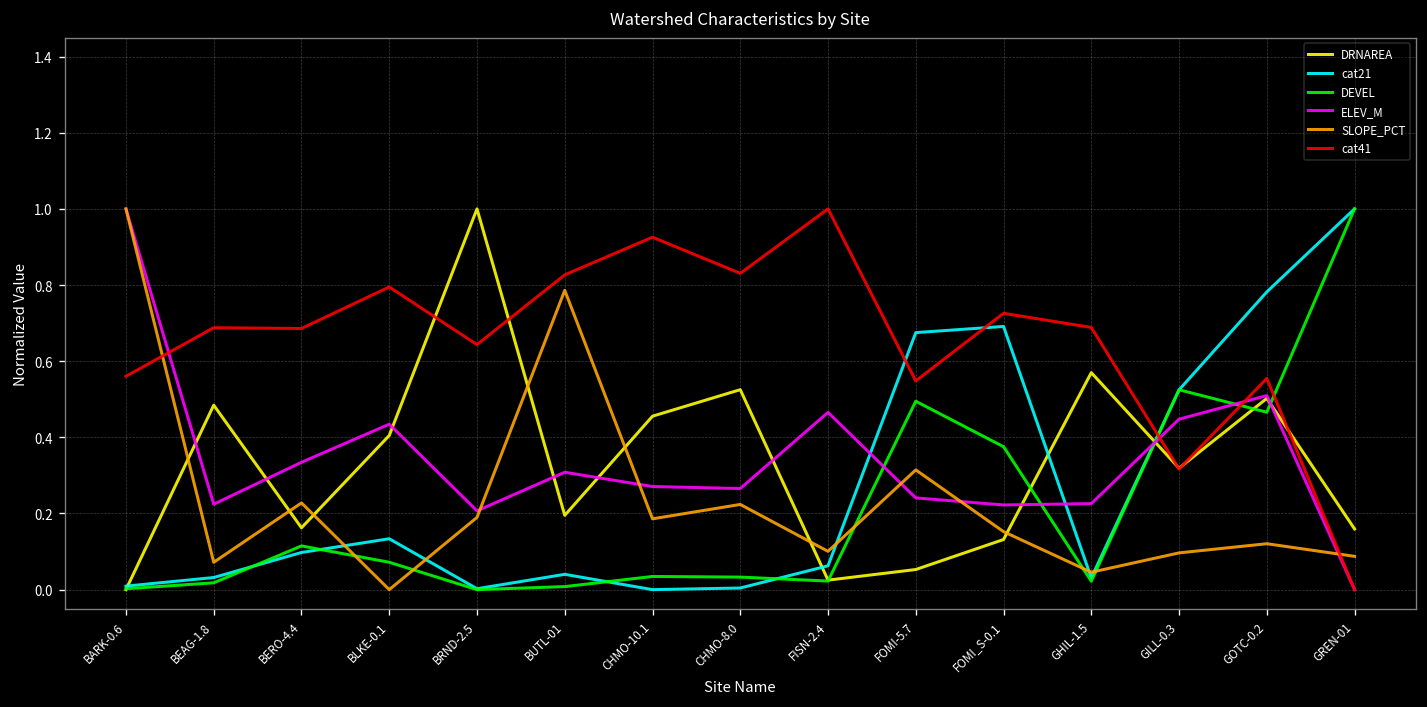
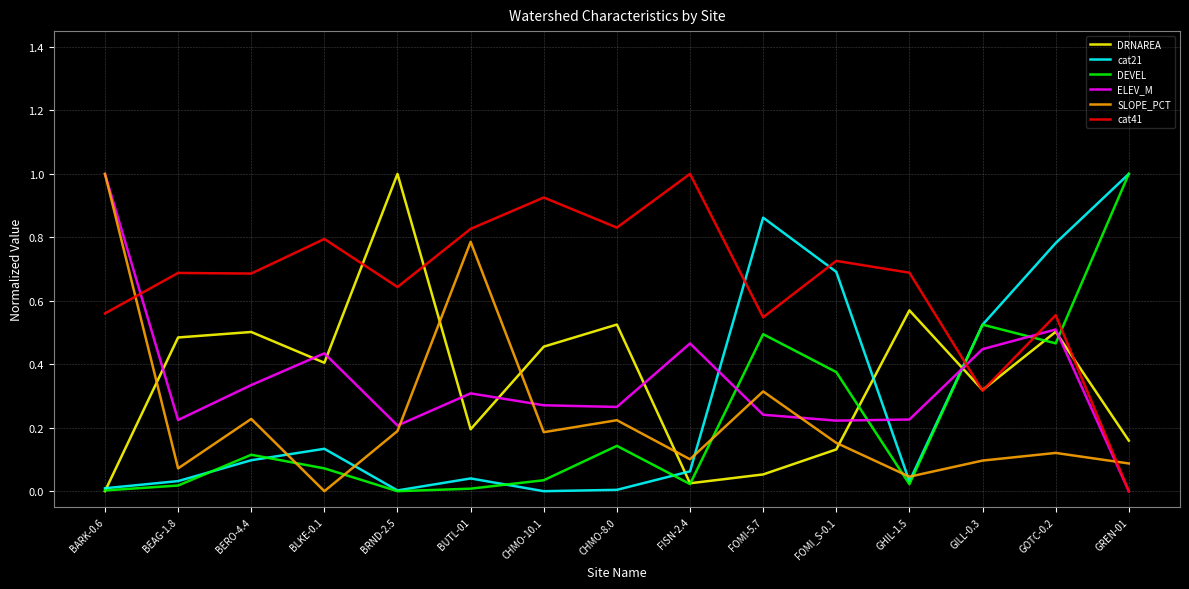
DRNAREA, BERO-4.4: 0.16 -> 0.50
DEVEL, CHMO-8.0: 0.03 -> 0.14
cat21, FOMI-5.7: 0.68 -> 0.86
